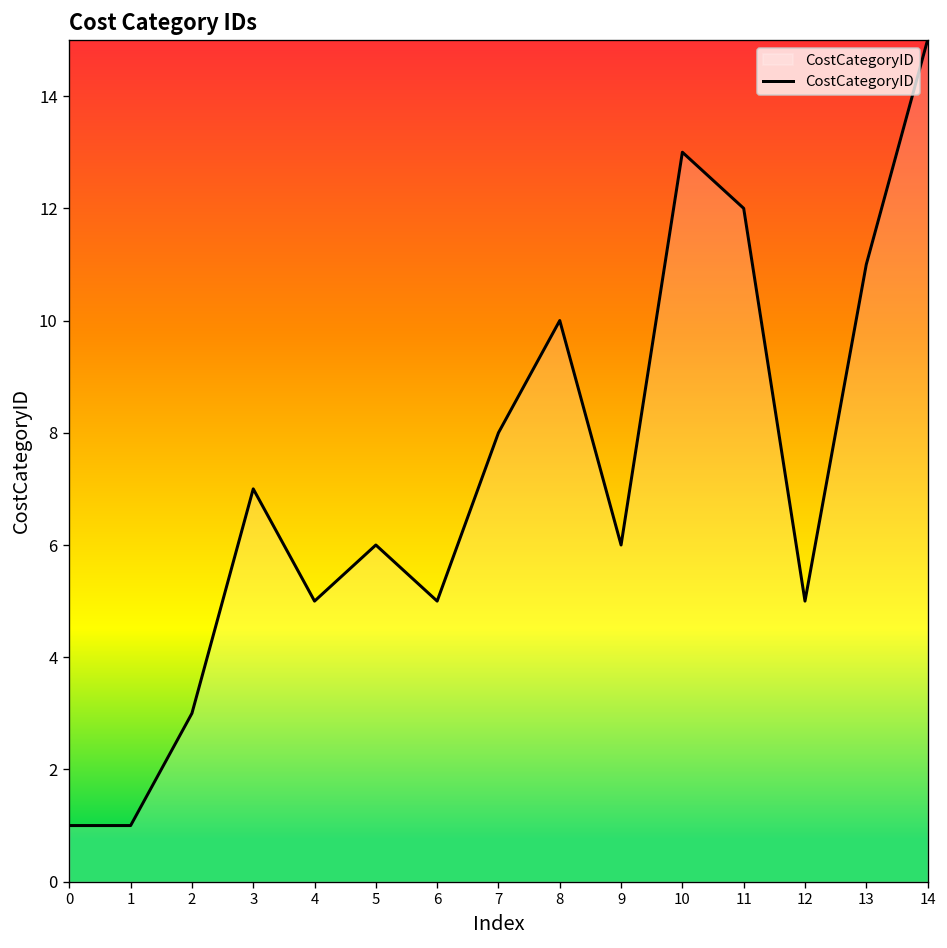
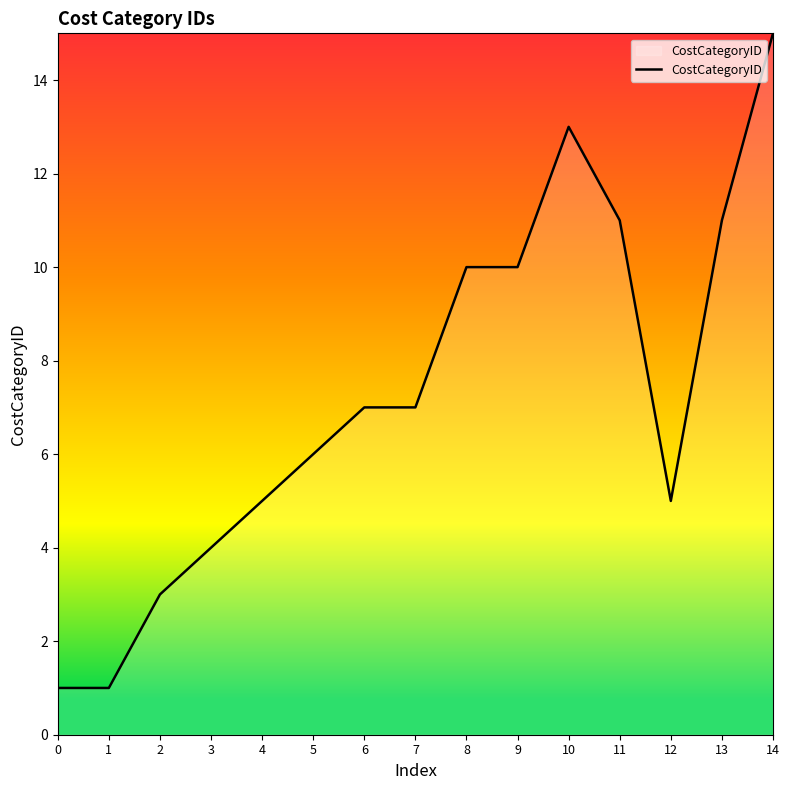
3: 7 -> 4
6: 5 -> 7
7: 8 -> 7
9: 6 -> 10
11: 12 -> 11
